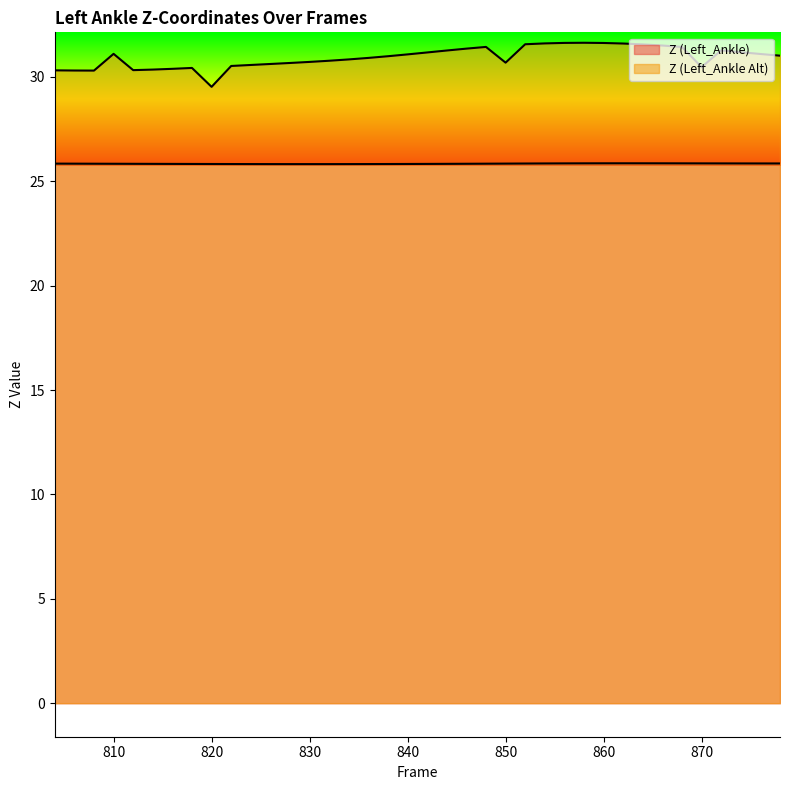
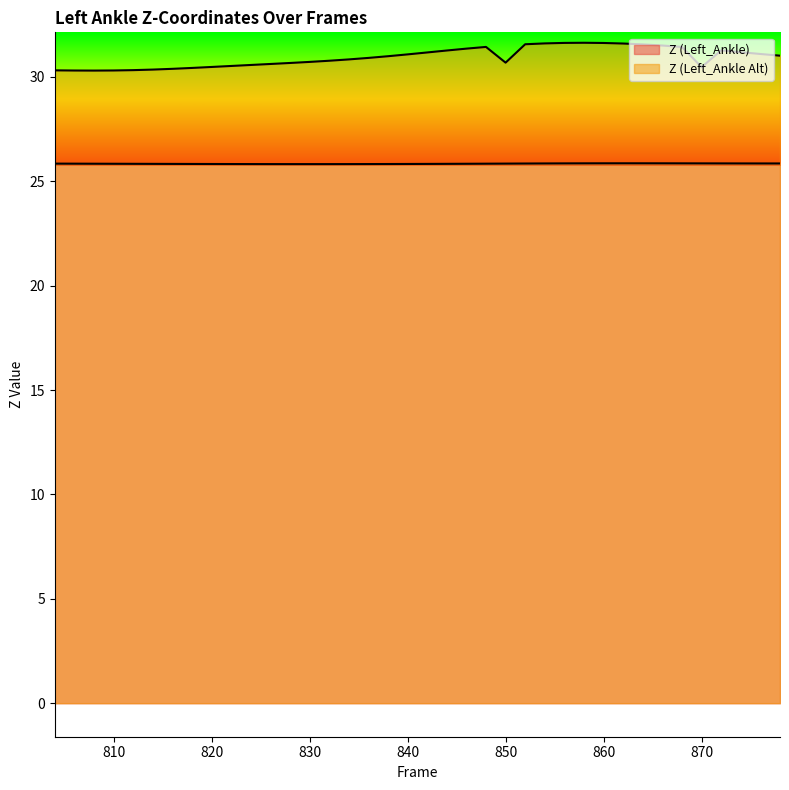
Z (Left_Ankle Alt), 810: 31.1 -> 30.3
Z (Left_Ankle Alt), 820: 29.5 -> 30.5
